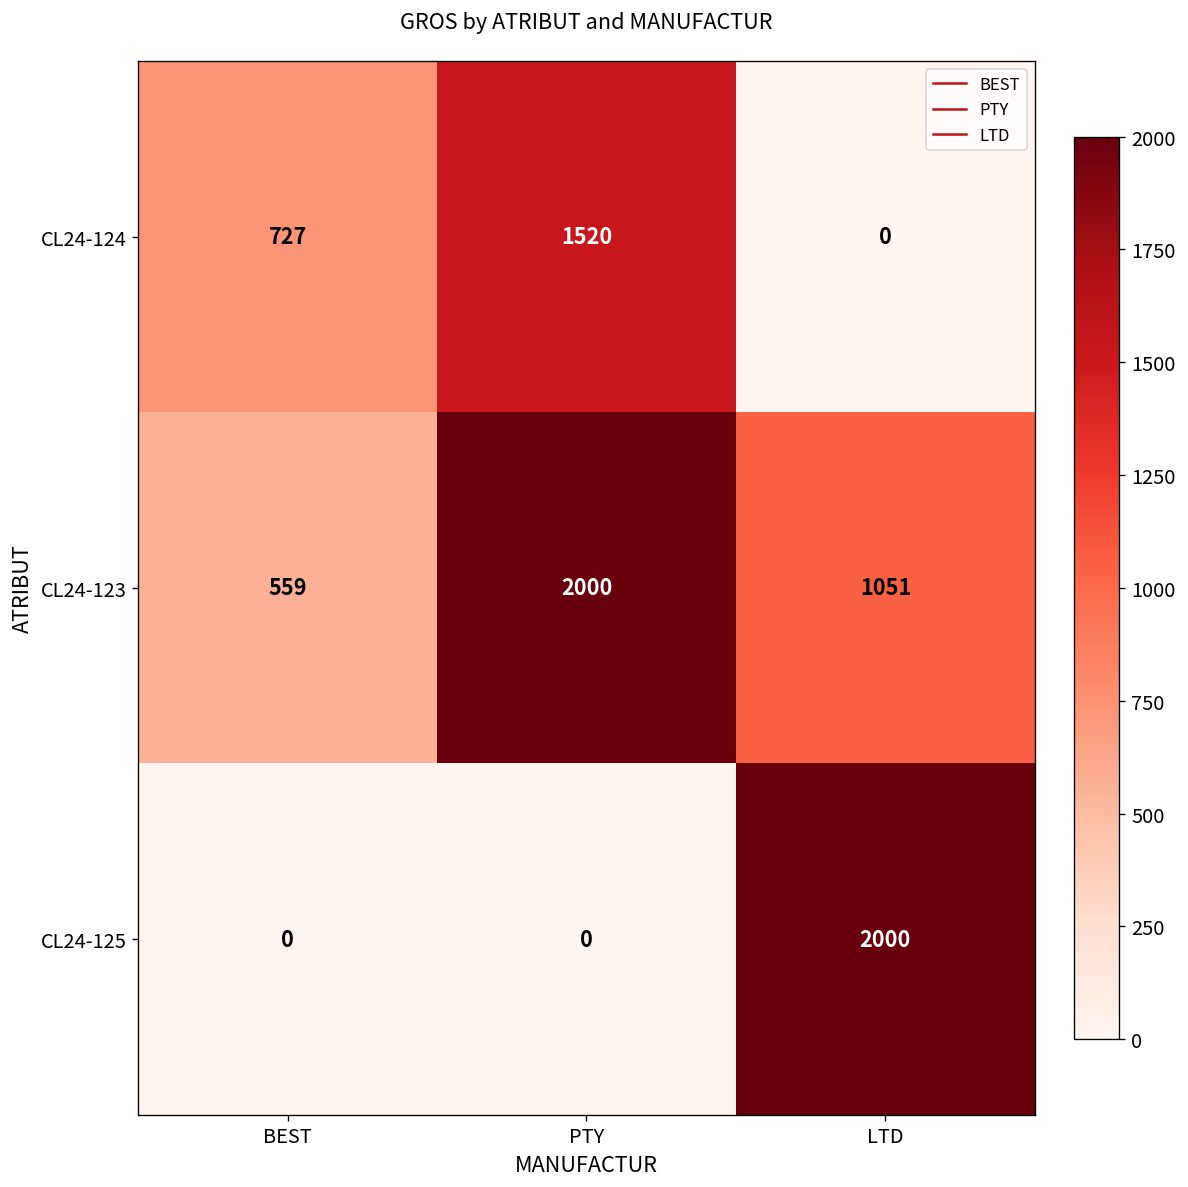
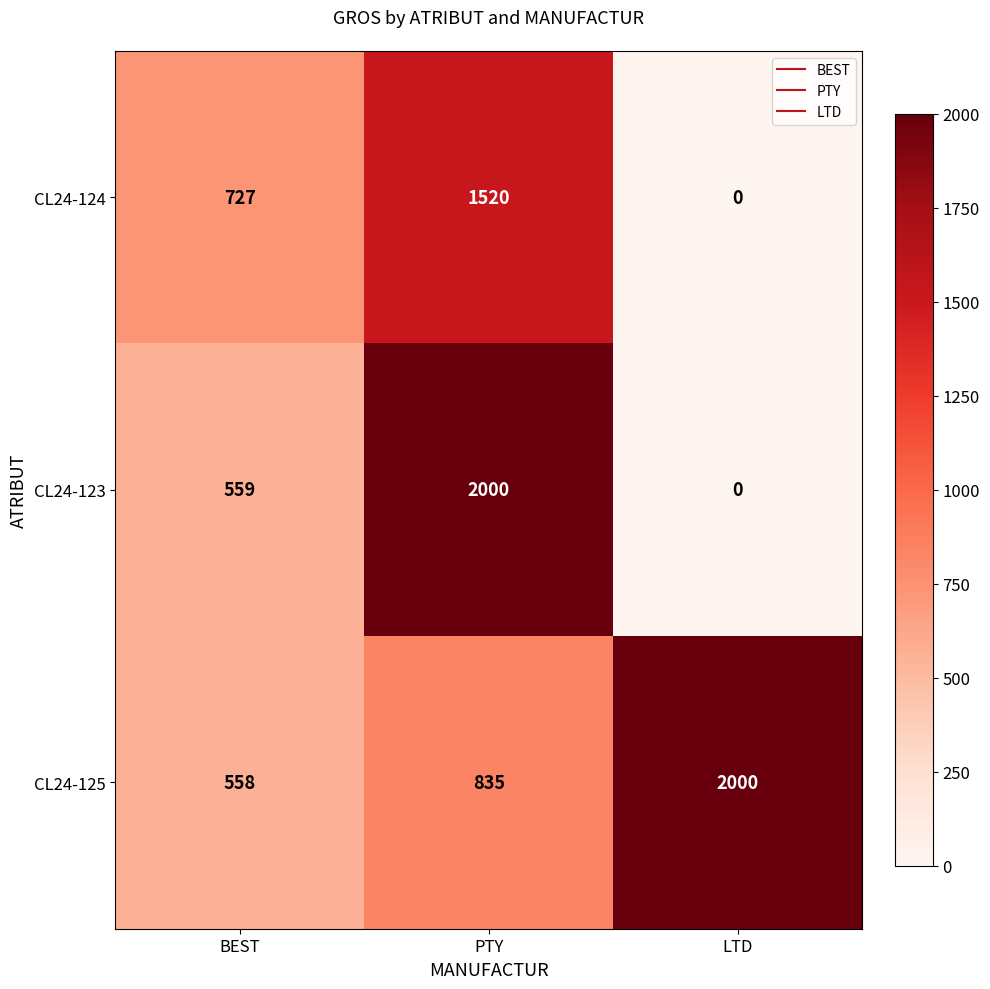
CL24-123, LTD: 1051 -> 0
CL24-125, BEST: 0 -> 558
CL24-125, PTY: 0 -> 835
